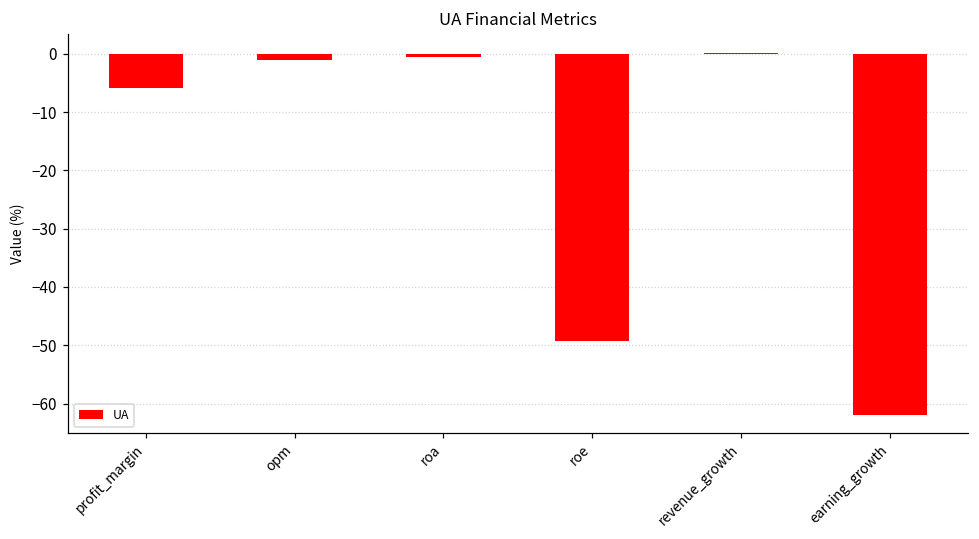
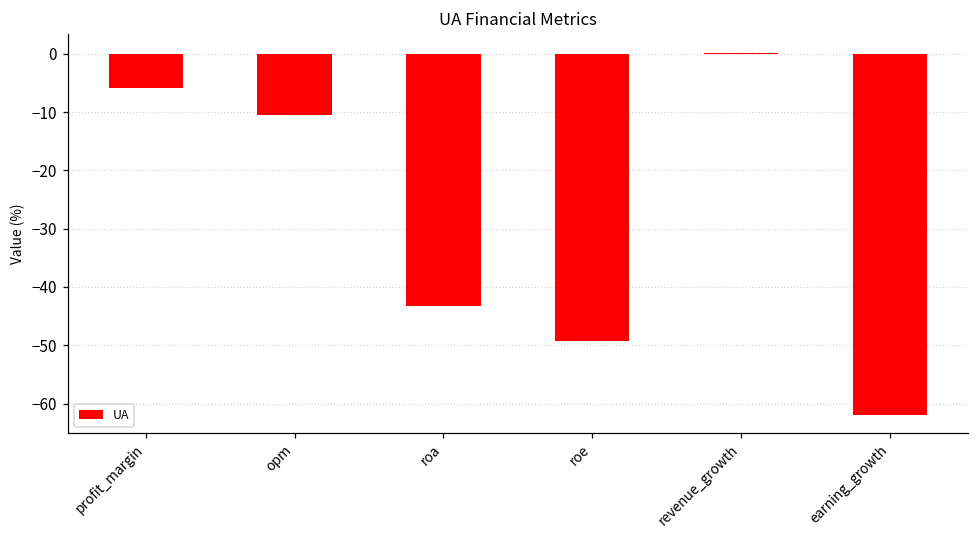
opm: -1 -> -11
roa: -1 -> -43
